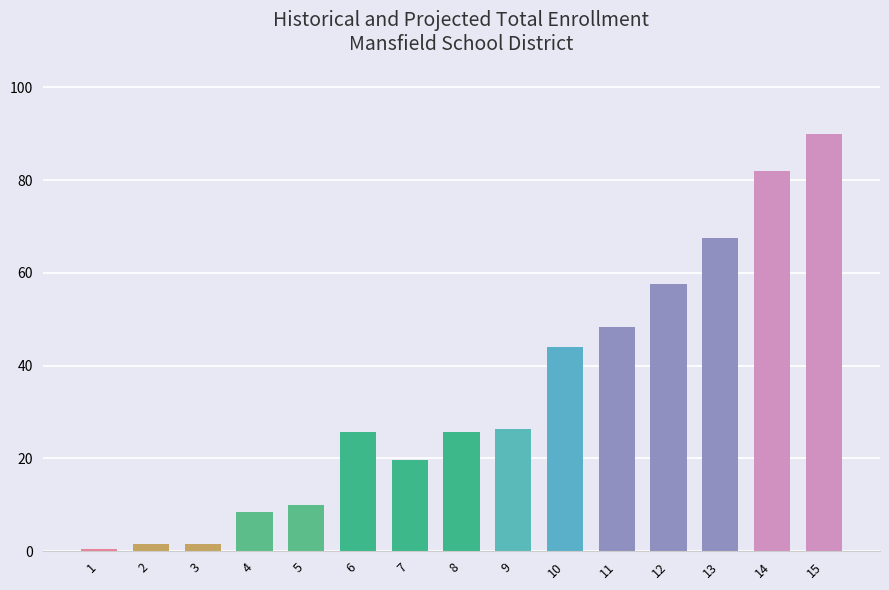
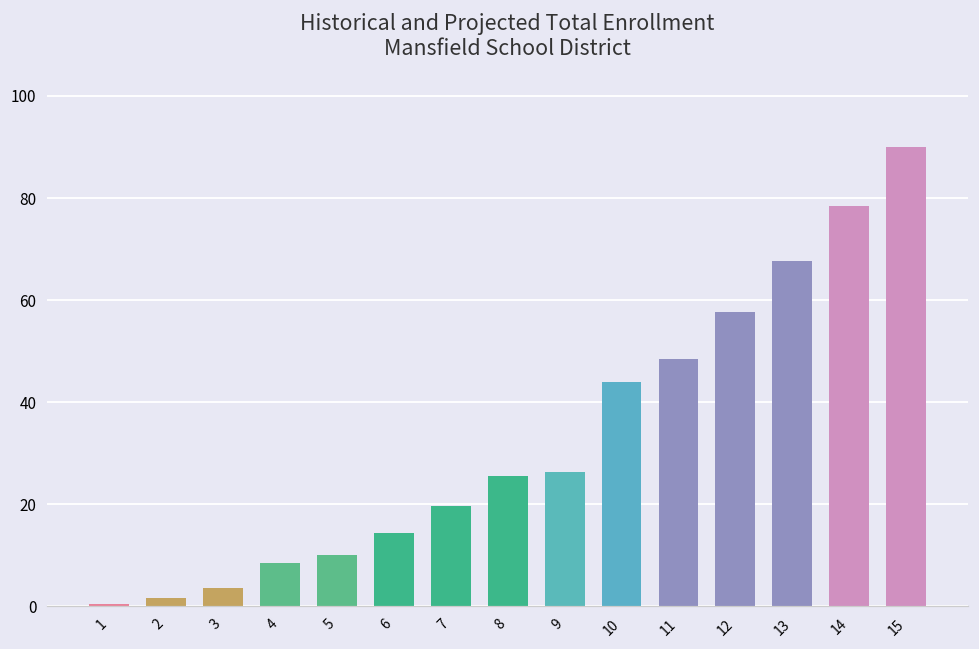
3: 2 -> 4
6: 26 -> 14
14: 82 -> 78
